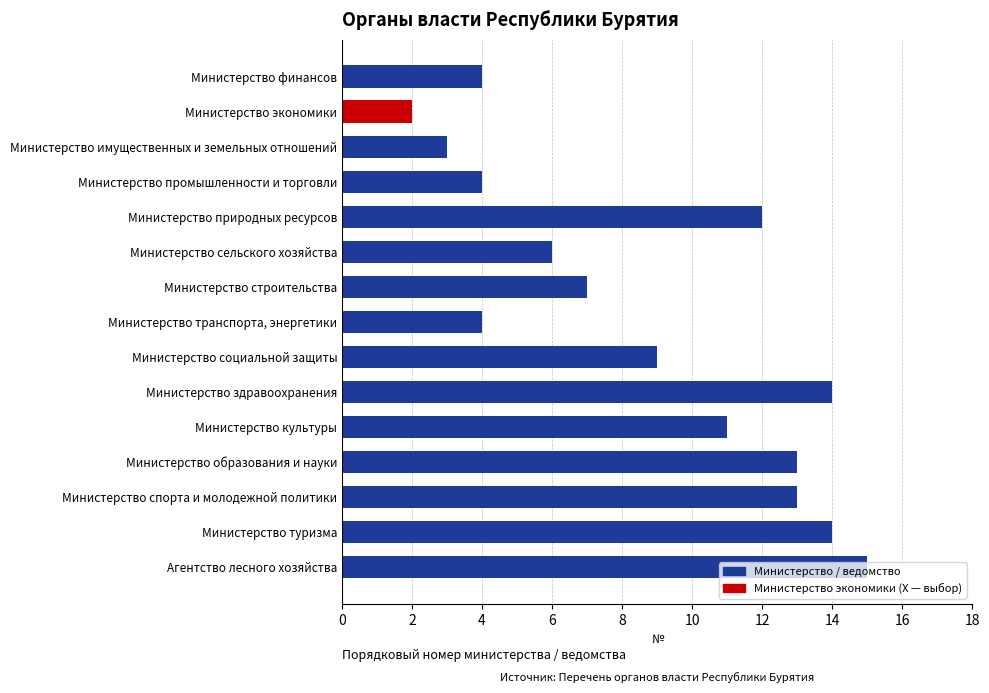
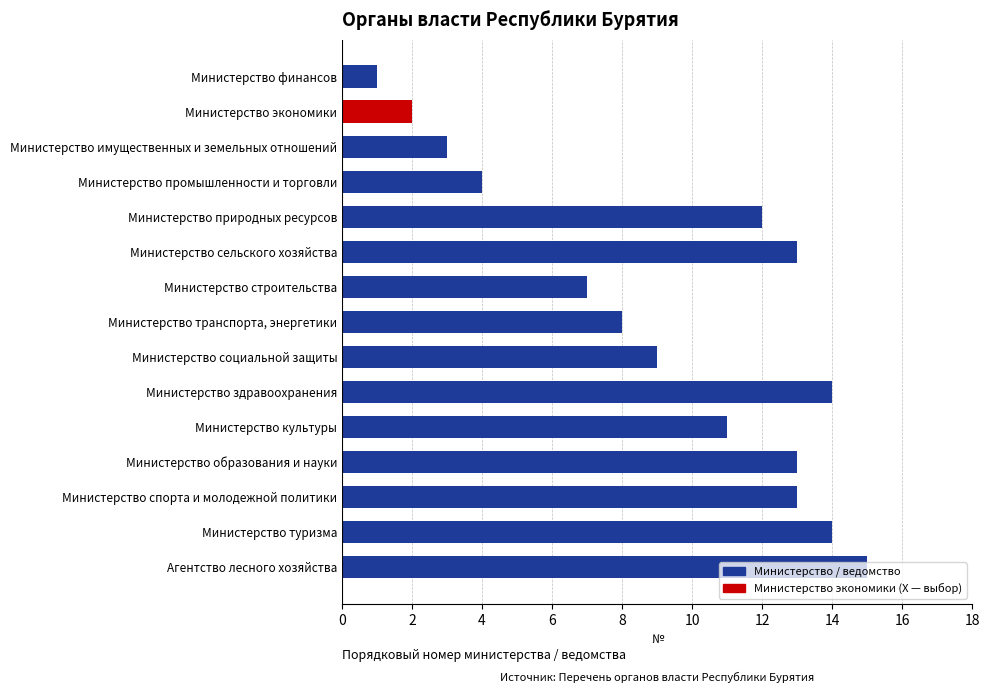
Министерство финансов: 4 -> 1
Министерство сельского хозяйства: 6 -> 13
Министерство транспорта, энергетики: 4 -> 8
